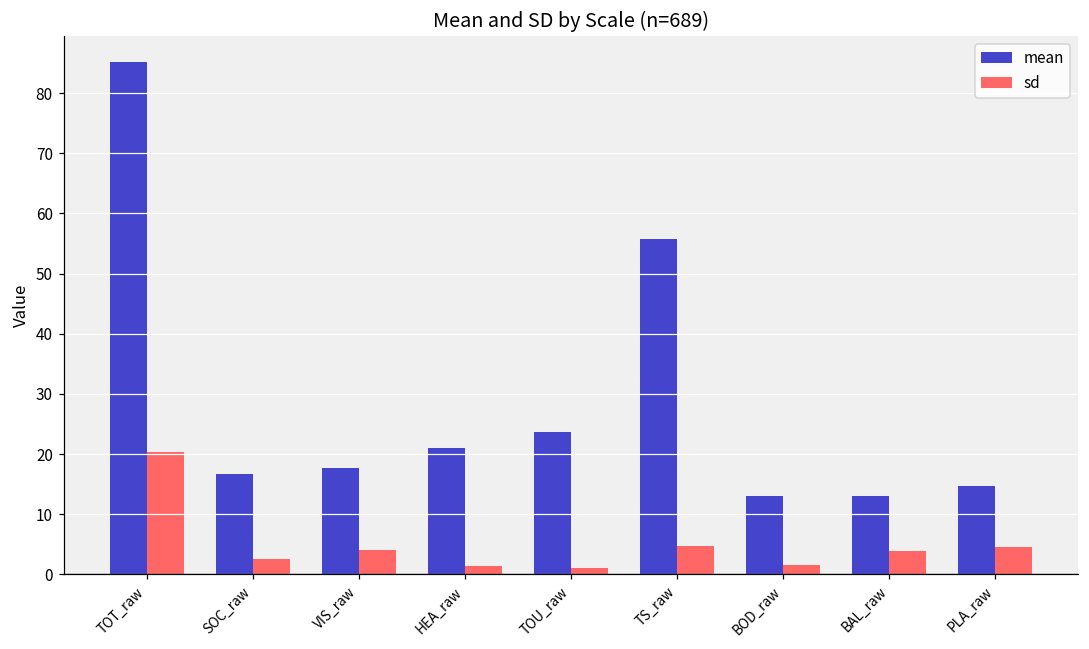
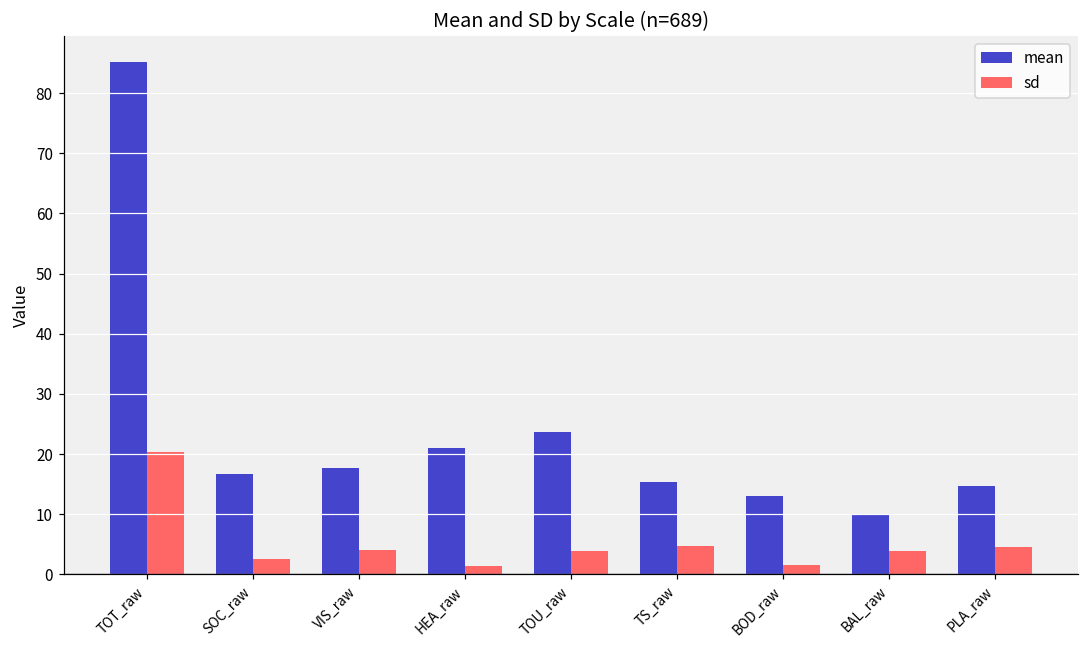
sd, TOU_raw: 1 -> 4
mean, TS_raw: 56 -> 15
mean, BAL_raw: 13 -> 10
